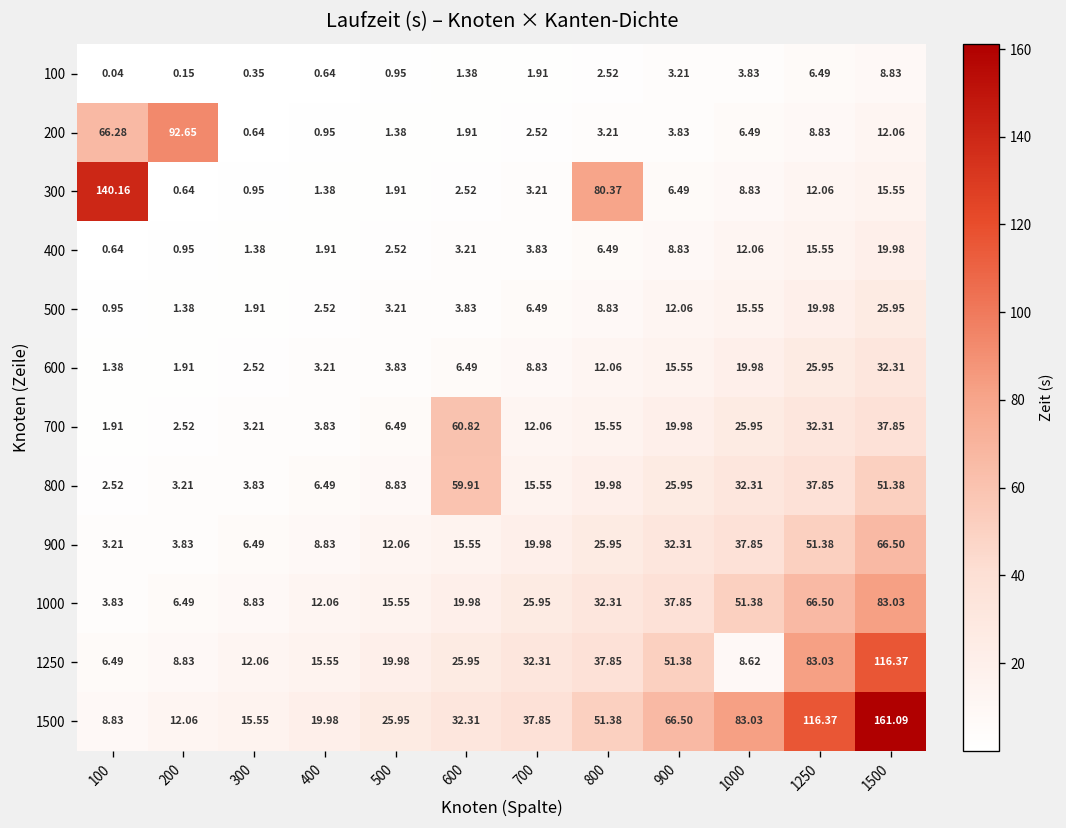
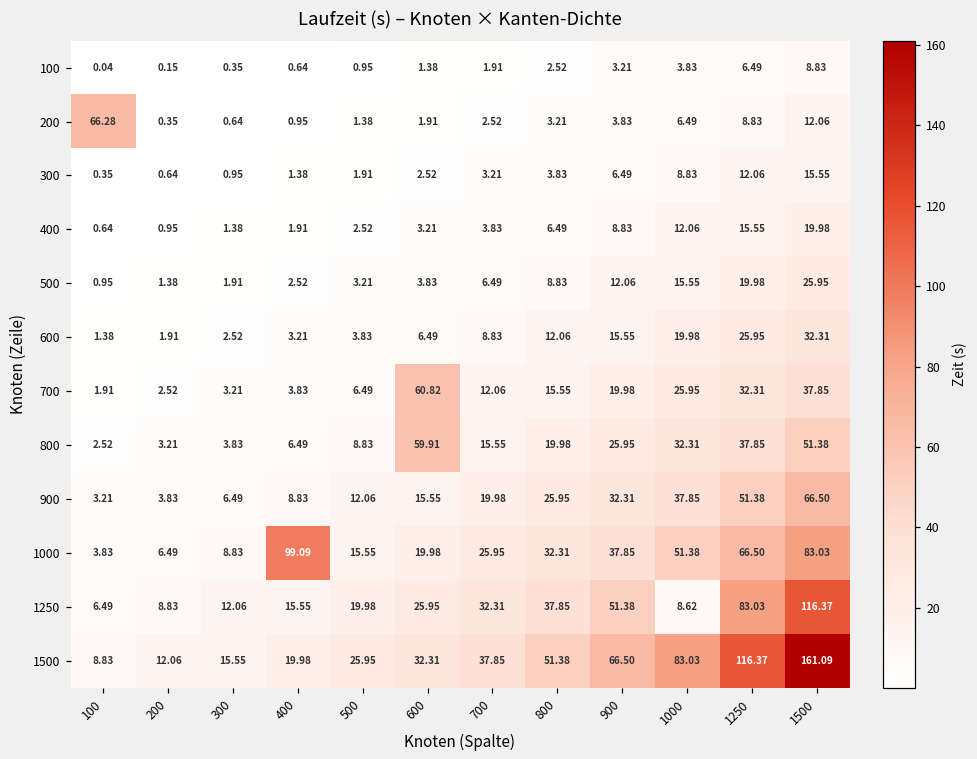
200, 200: 92.65 -> 0.35
300, 100: 140.16 -> 0.35
300, 800: 80.37 -> 3.83
1000, 400: 12.06 -> 99.09
